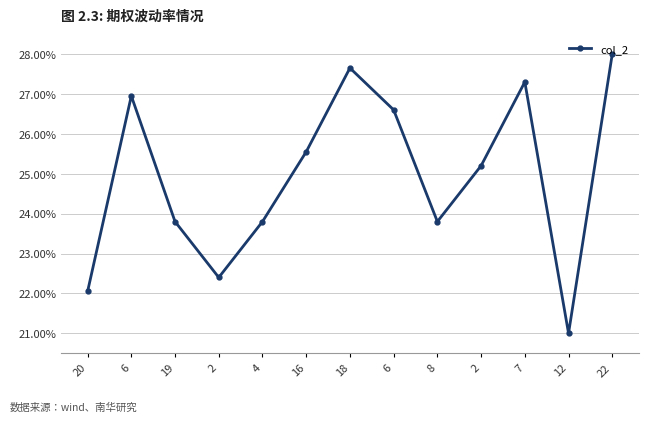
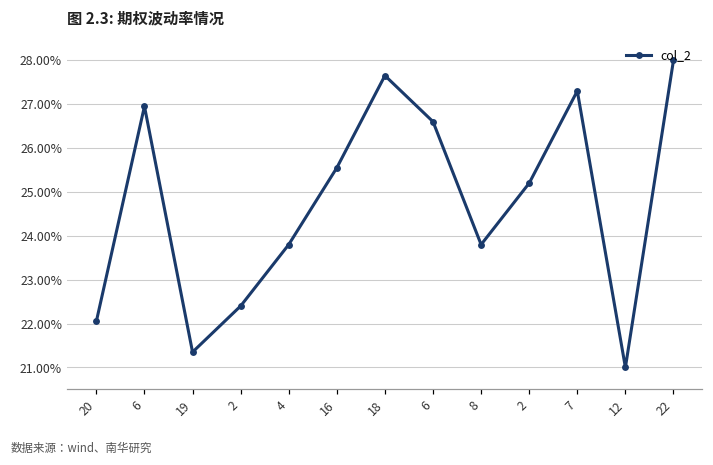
19: 23.8% -> 21.3%
